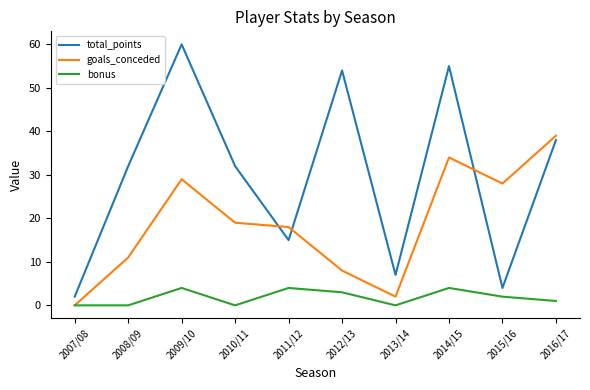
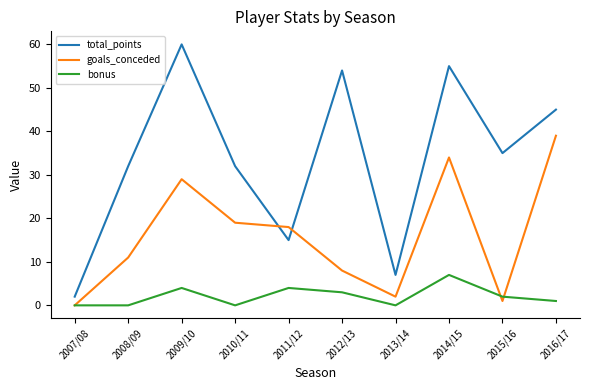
bonus, 2014/15: 4 -> 7
total_points, 2015/16: 4 -> 35
goals_conceded, 2015/16: 28 -> 1
total_points, 2016/17: 38 -> 45
